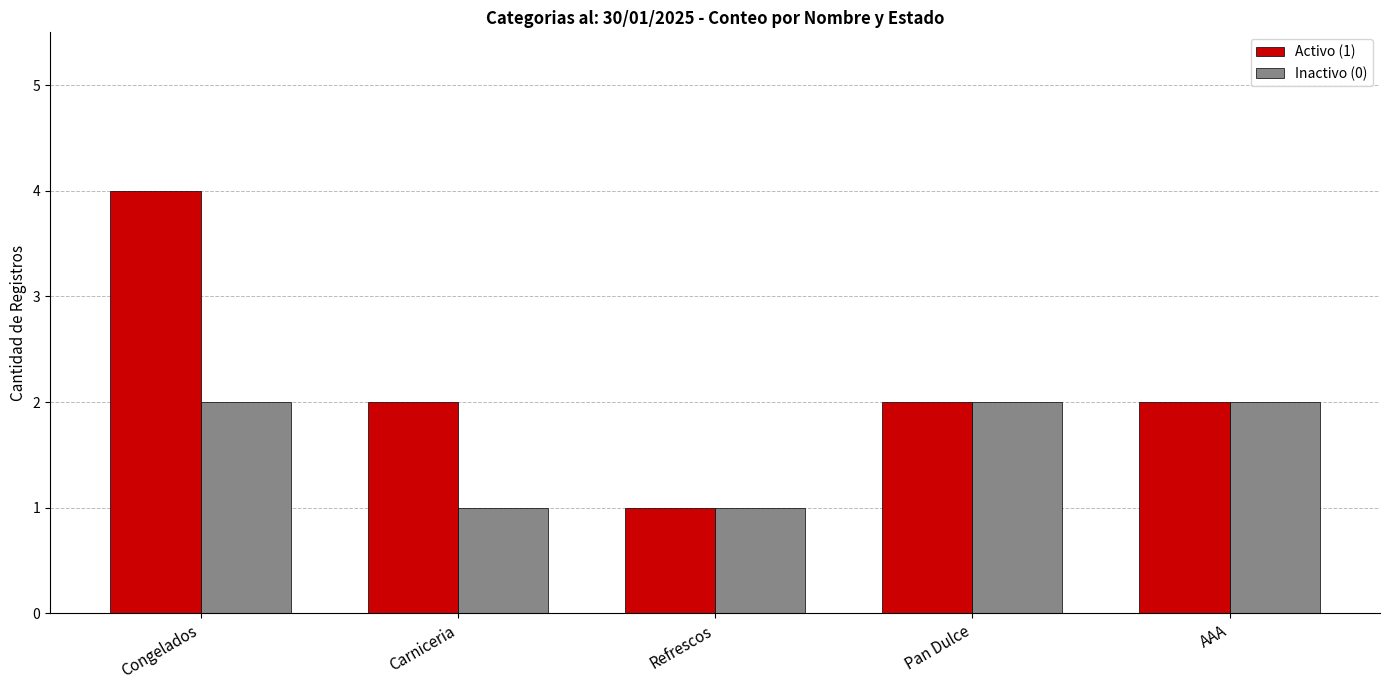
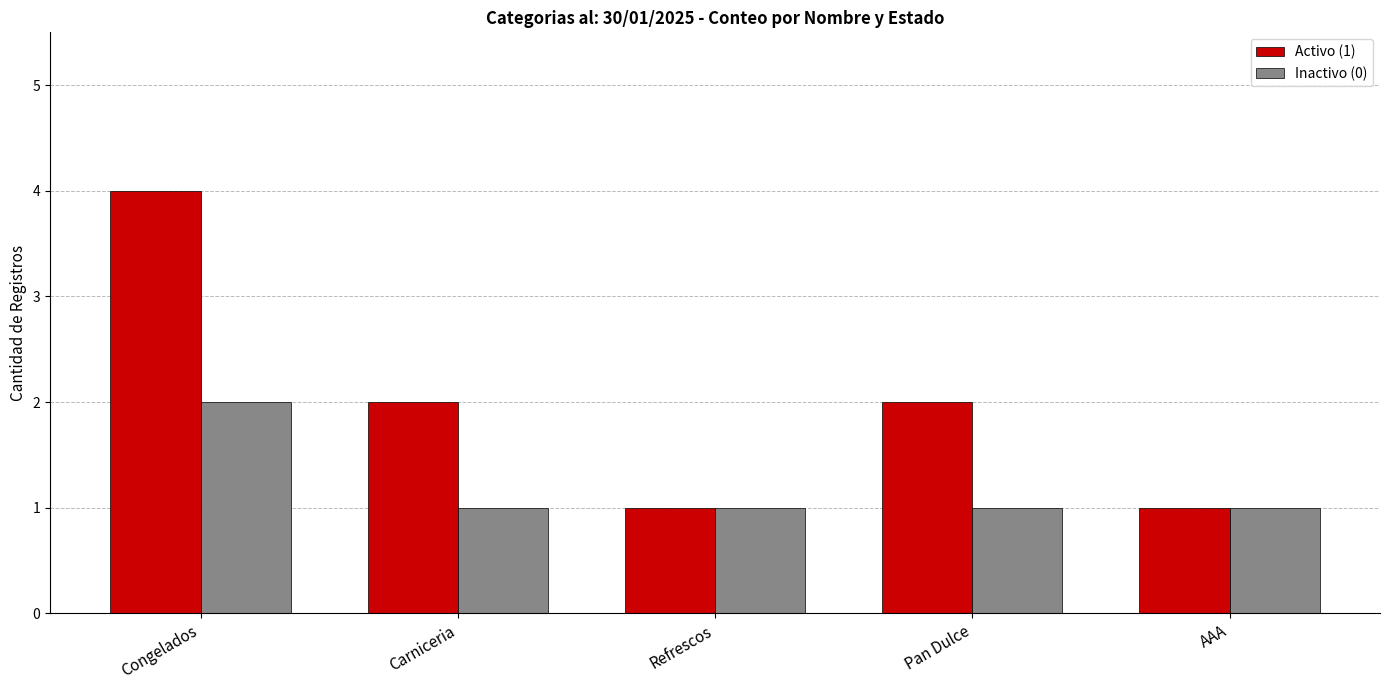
Inactivo (0), Pan Dulce: 2 -> 1
Activo (1), AAA: 2 -> 1
Inactivo (0), AAA: 2 -> 1
